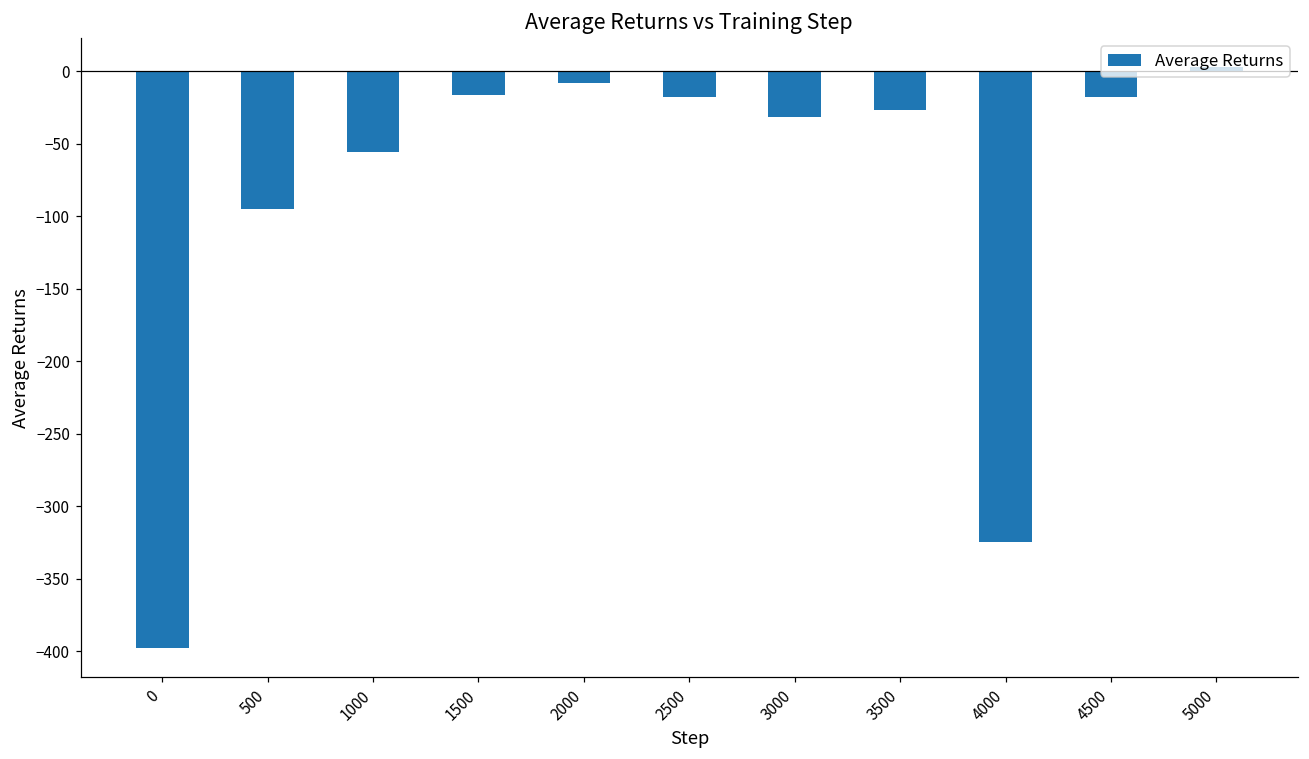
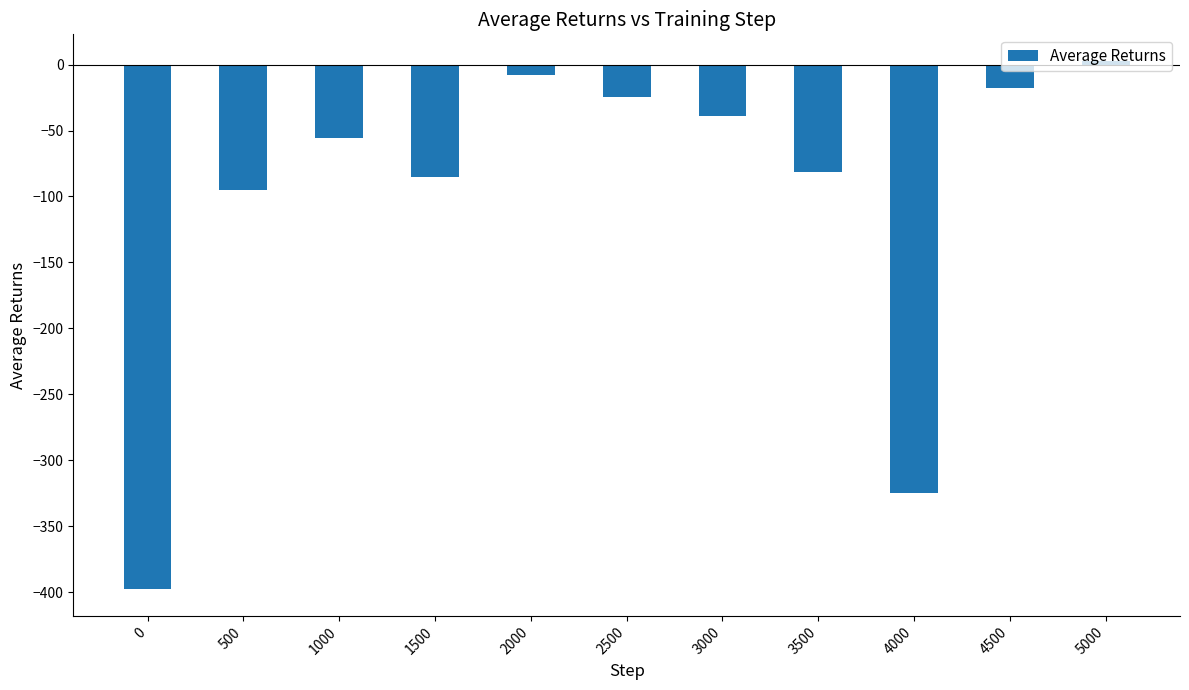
1500: -16 -> -86
2500: -18 -> -25
3000: -32 -> -39
3500: -27 -> -81
